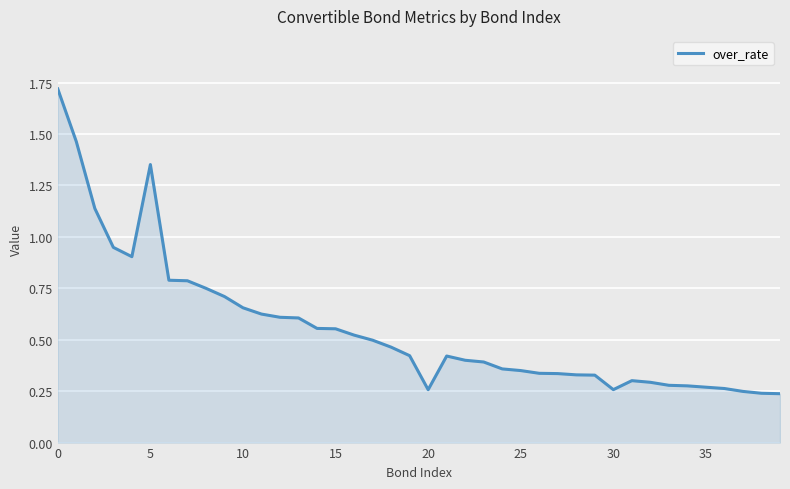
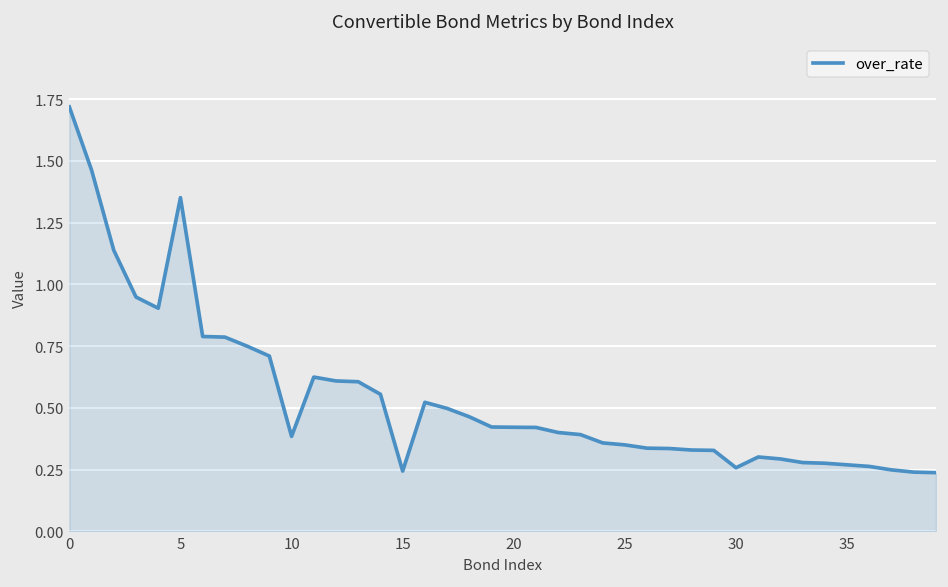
10: 0.66 -> 0.38
15: 0.55 -> 0.24
20: 0.26 -> 0.42
